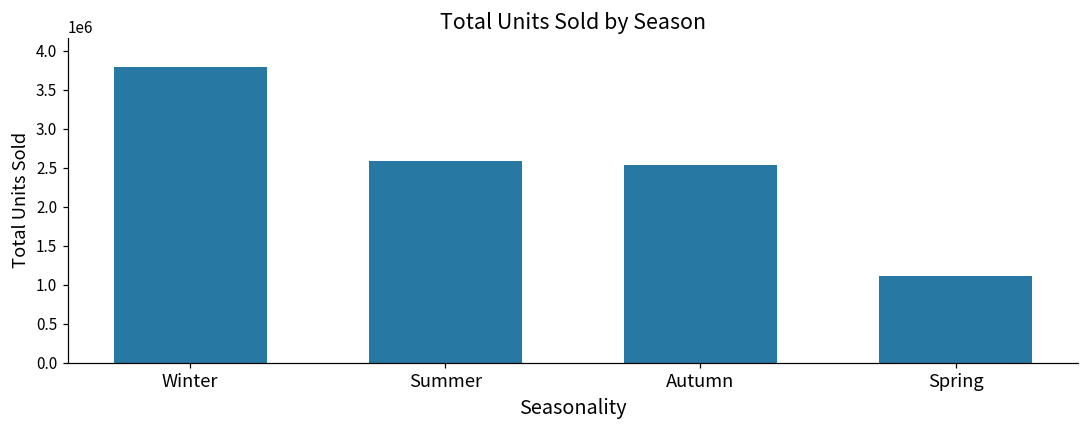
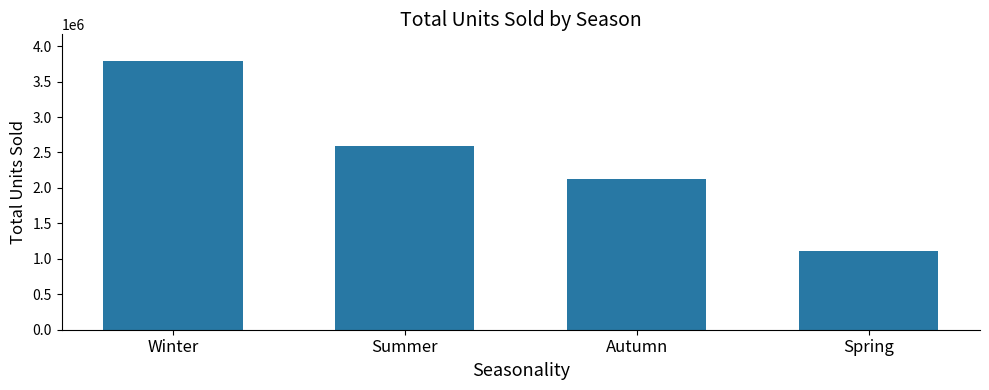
Autumn: 2500000 -> 2100000
